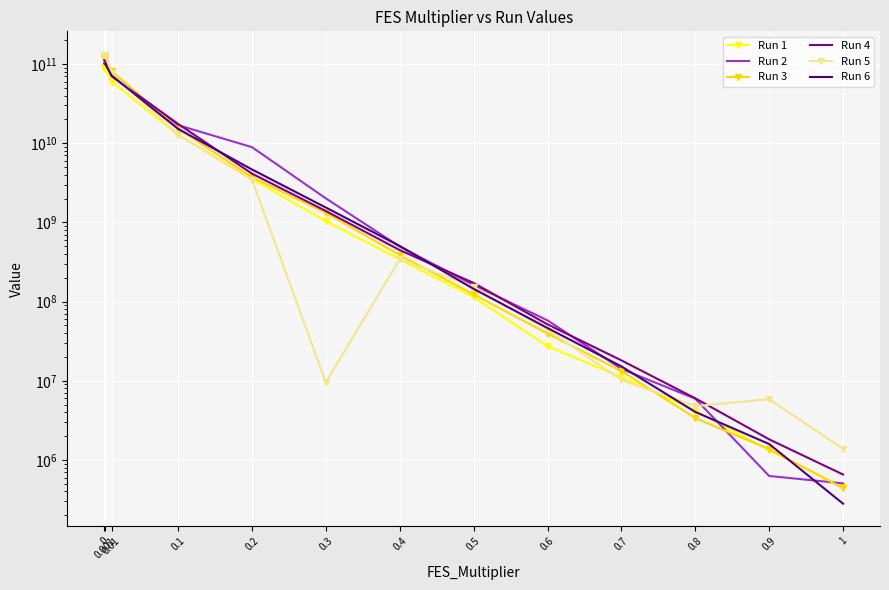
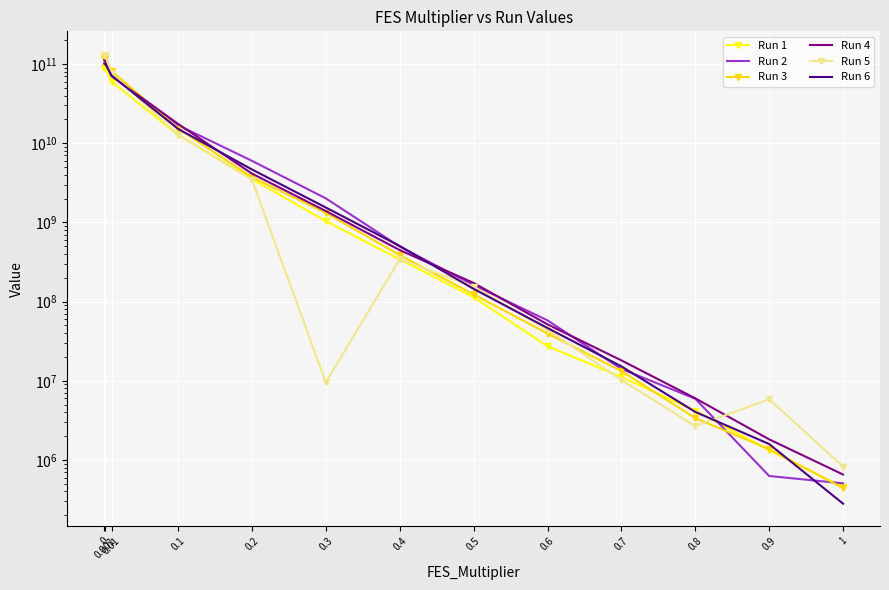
Run 2, 0.2: 9000000000 -> 6000000000
Run 5, 0.8: 5000000 -> 2700000
Run 5, 1: 1400000 -> 800000
